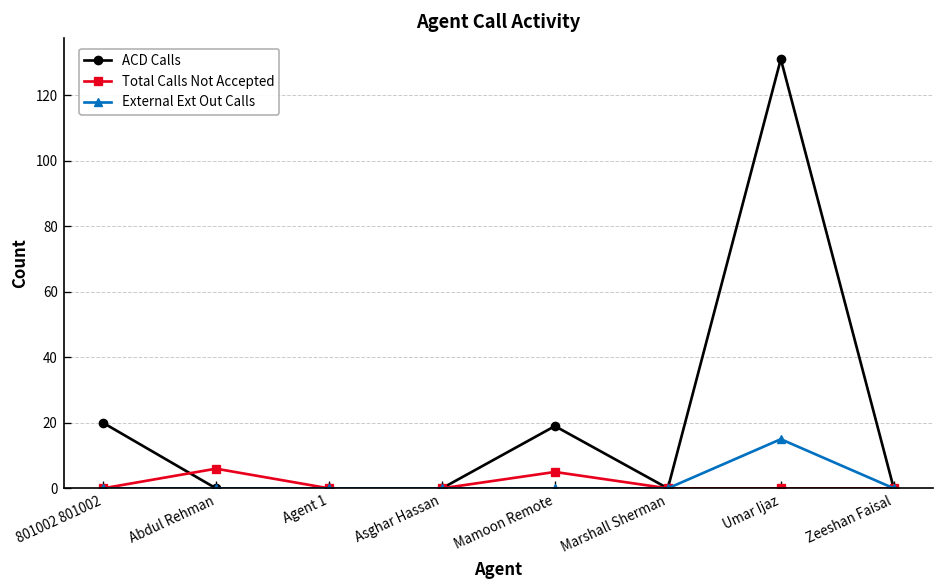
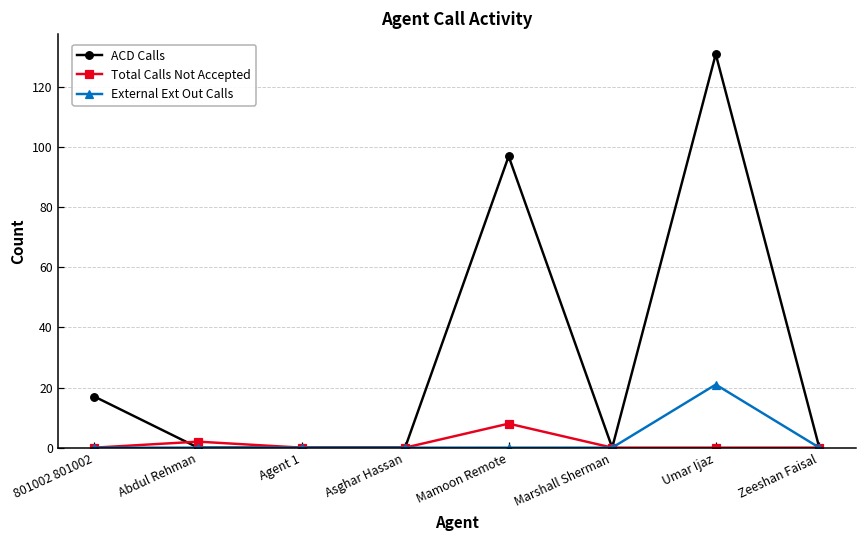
ACD Calls, 801002 801002: 20 -> 17
Total Calls Not Accepted, Abdul Rehman: 6 -> 2
ACD Calls, Mamoon Remote: 19 -> 97
Total Calls Not Accepted, Mamoon Remote: 5 -> 8
External Ext Out Calls, Umar Ijaz: 15 -> 21
